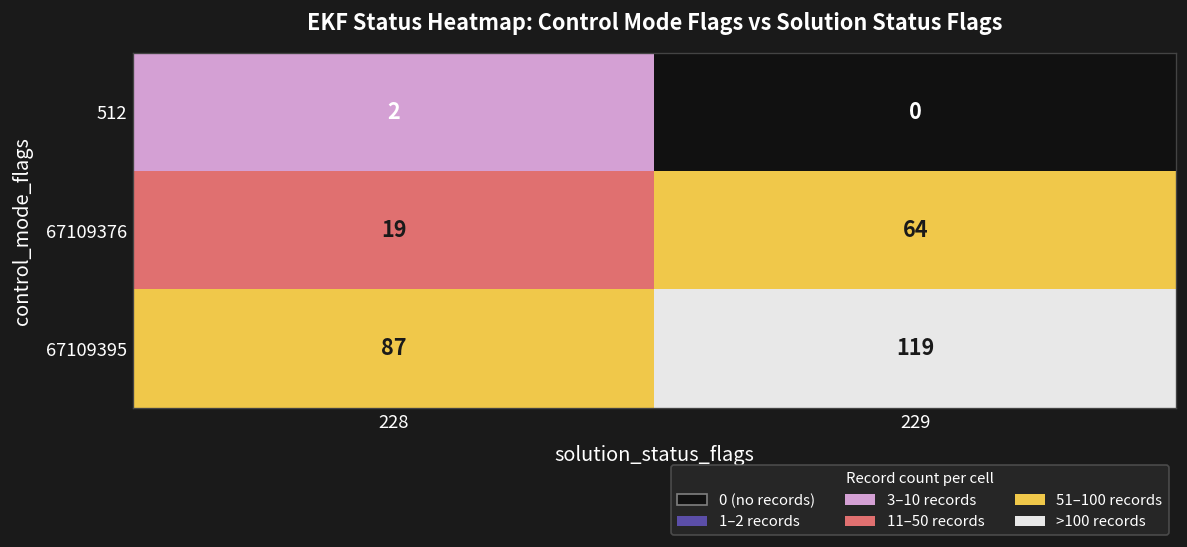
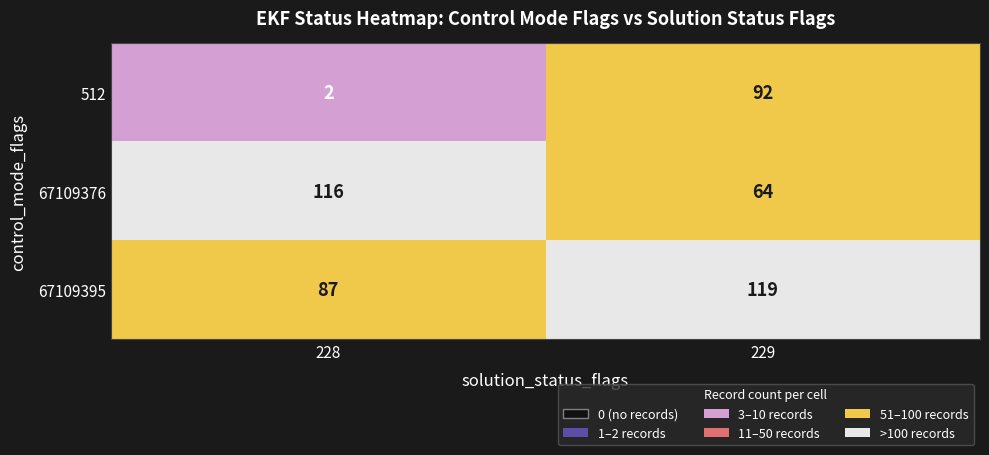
512, 229: 0 -> 92
67109376, 228: 19 -> 116
